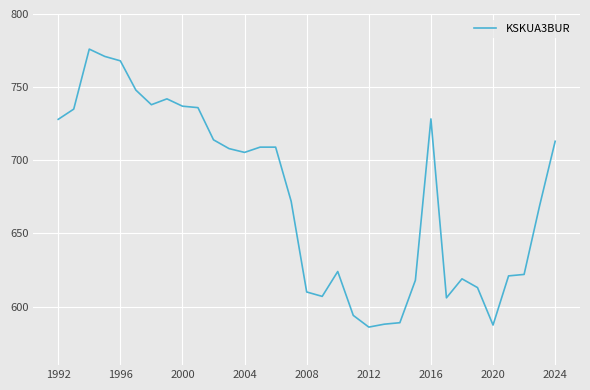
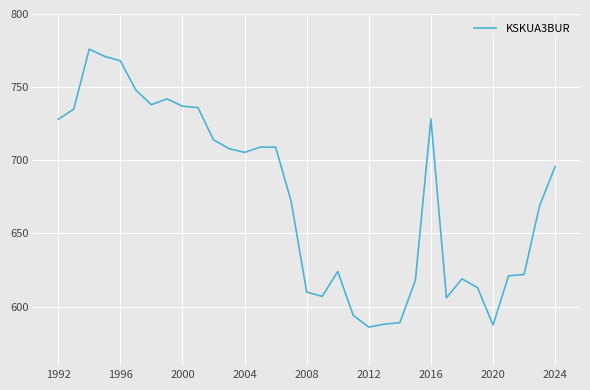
2024: 713 -> 696
